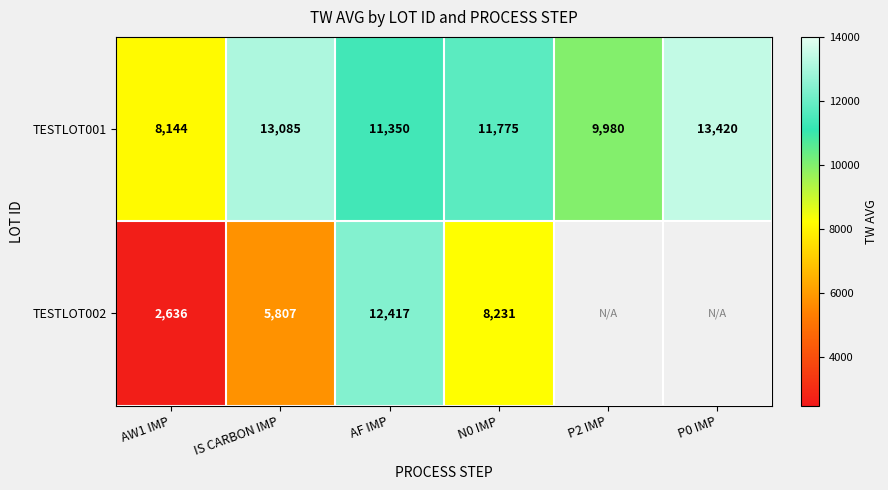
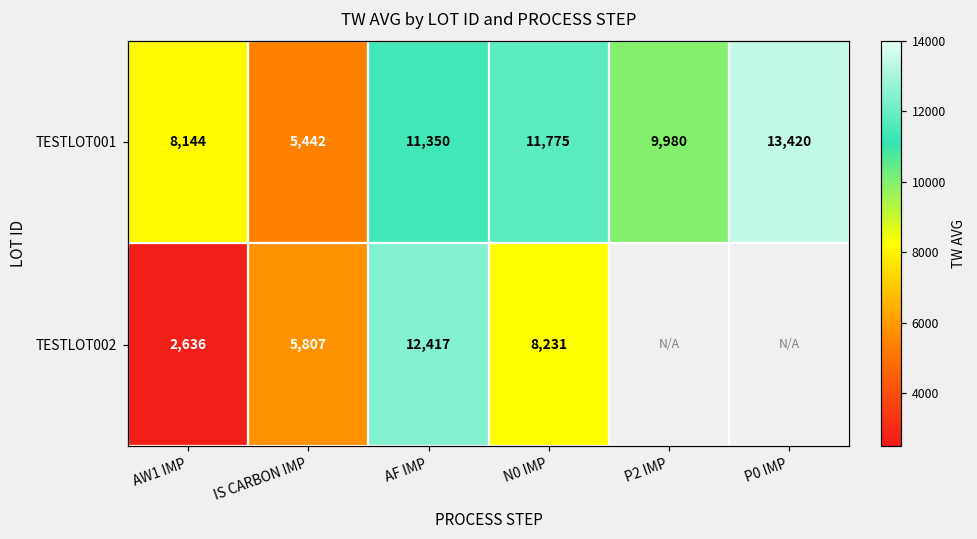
TESTLOT001, IS CARBON IMP: 13,085 -> 5,442
